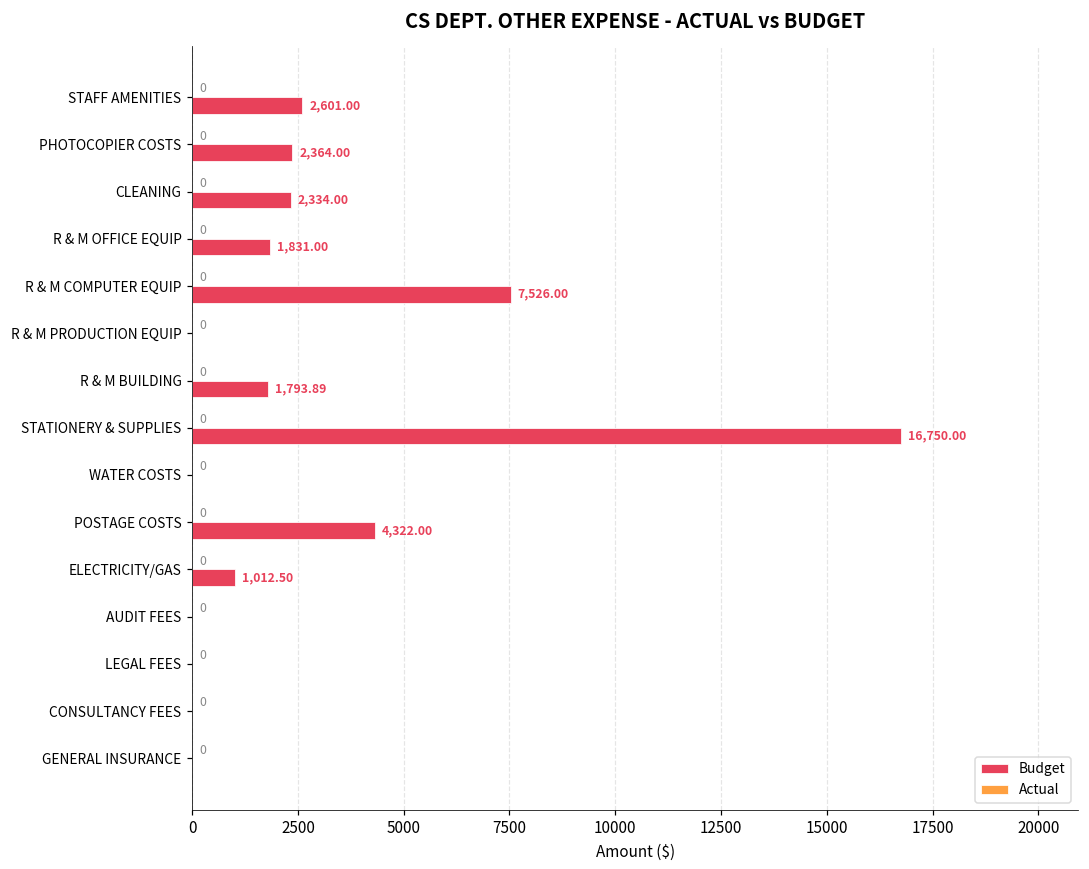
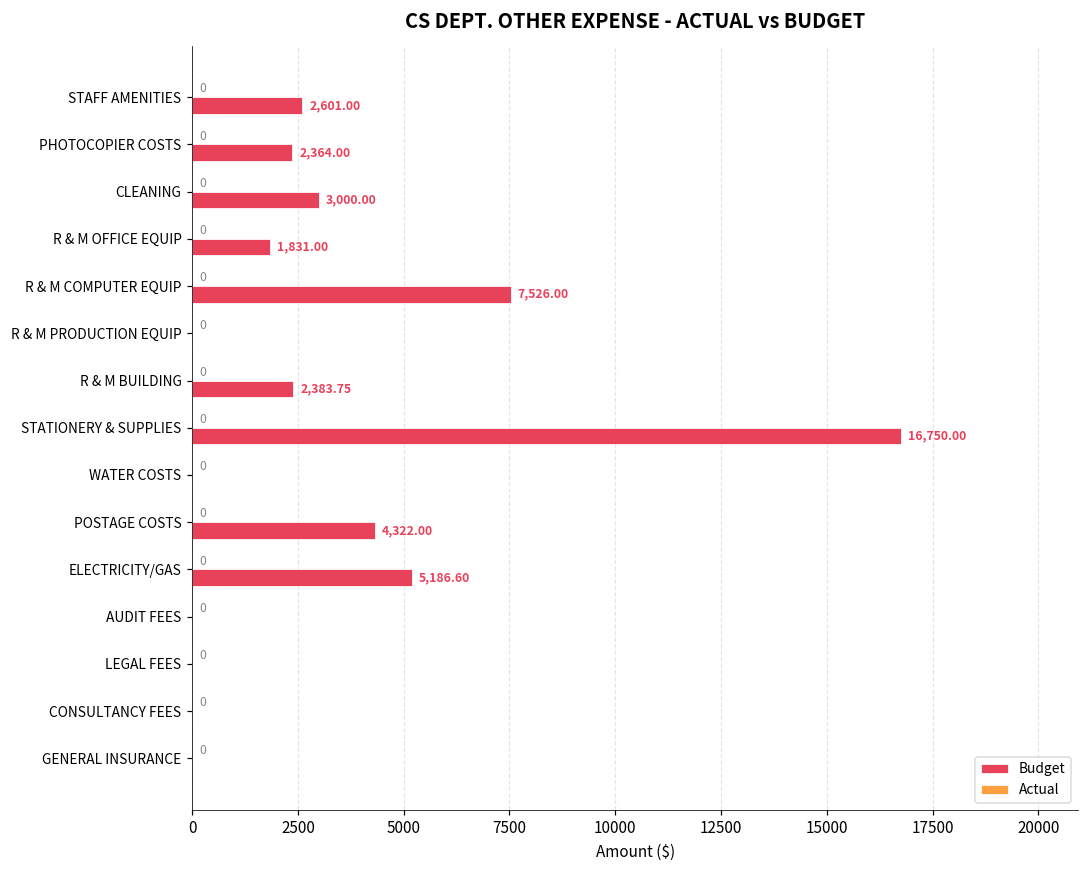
Budget, CLEANING: 2,334.00 -> 3,000.00
Budget, R & M BUILDING: 1,793.89 -> 2,383.75
Budget, ELECTRICITY/GAS: 1,012.50 -> 5,186.60
